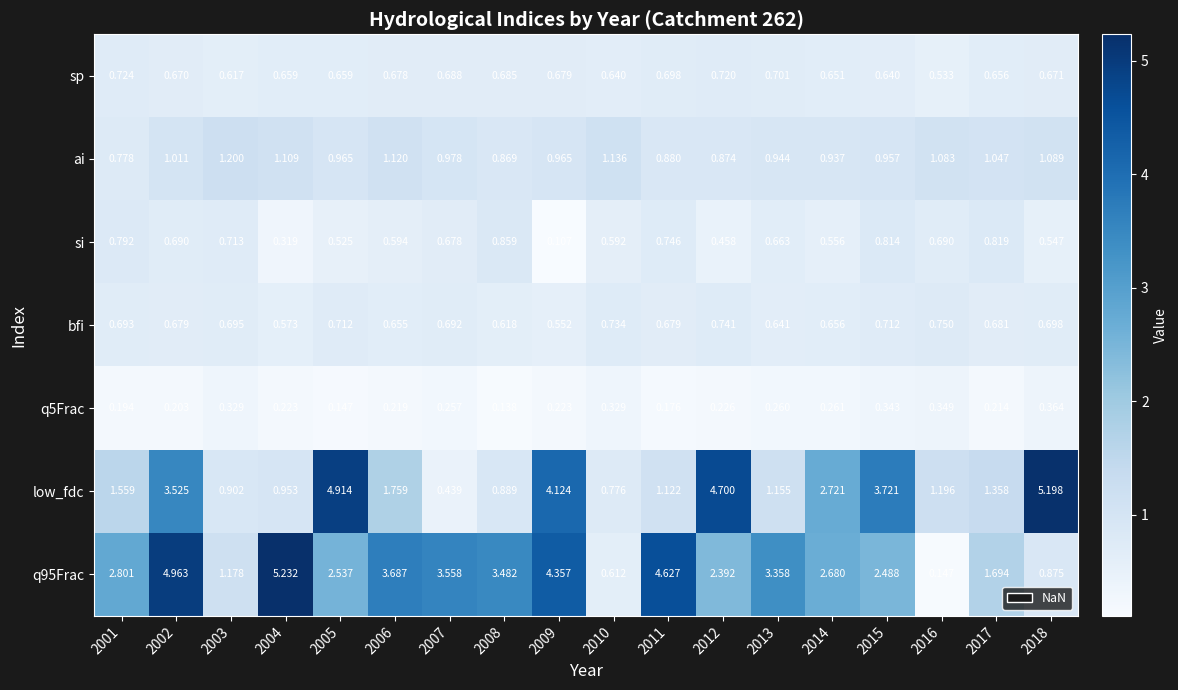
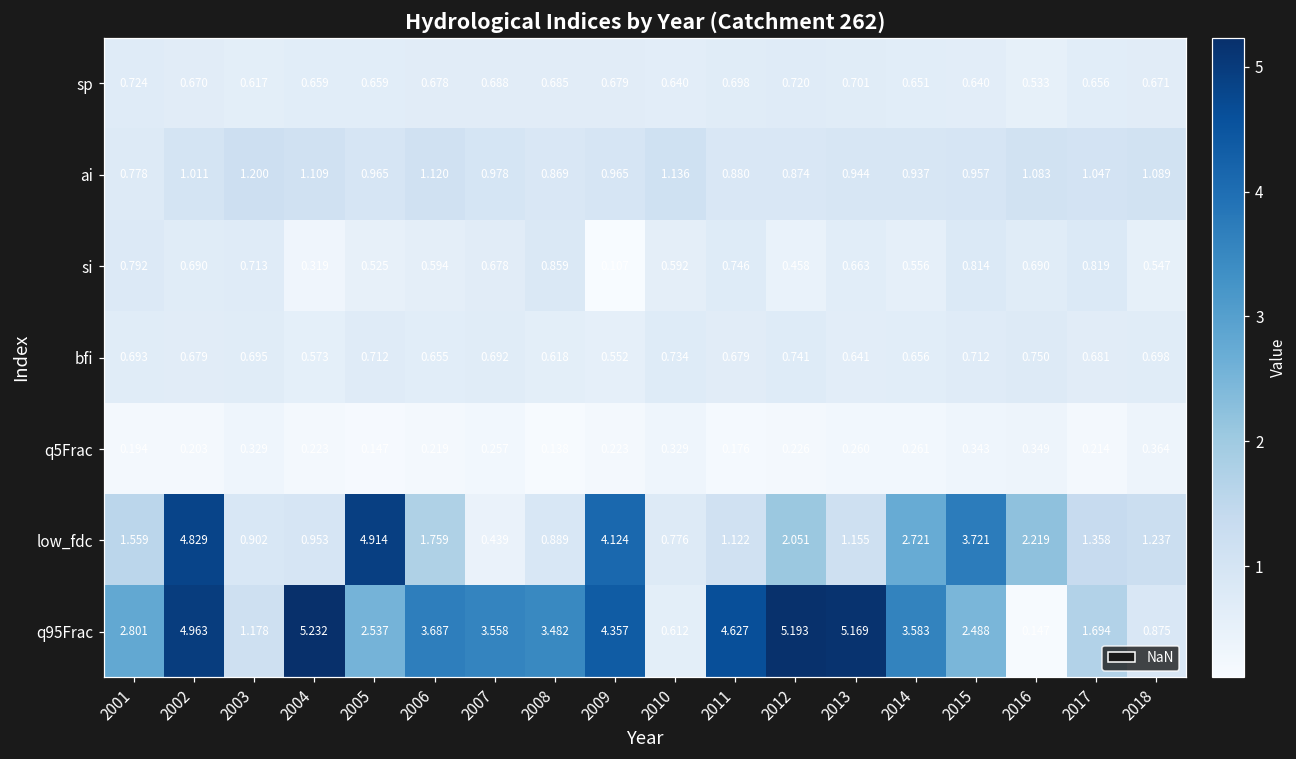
low_fdc, 2002: 3.525 -> 4.829
low_fdc, 2012: 4.700 -> 2.051
low_fdc, 2016: 1.196 -> 2.219
low_fdc, 2018: 5.198 -> 1.237
q95Frac, 2012: 2.392 -> 5.193
q95Frac, 2013: 3.358 -> 5.169
q95Frac, 2014: 2.680 -> 3.583
